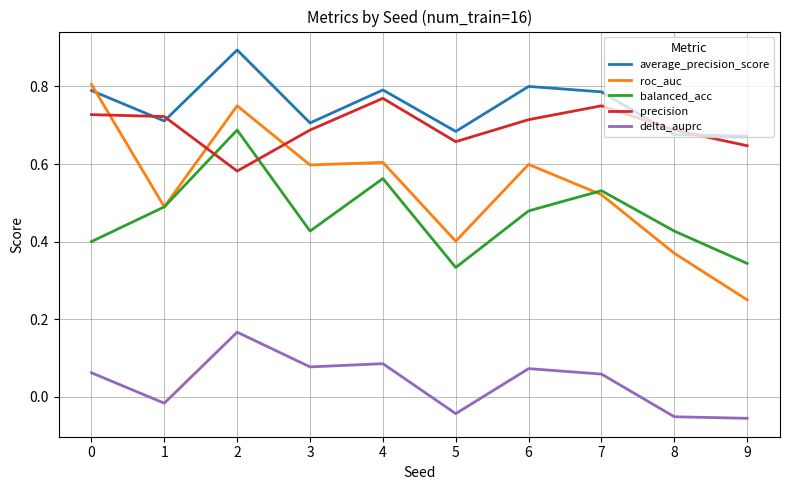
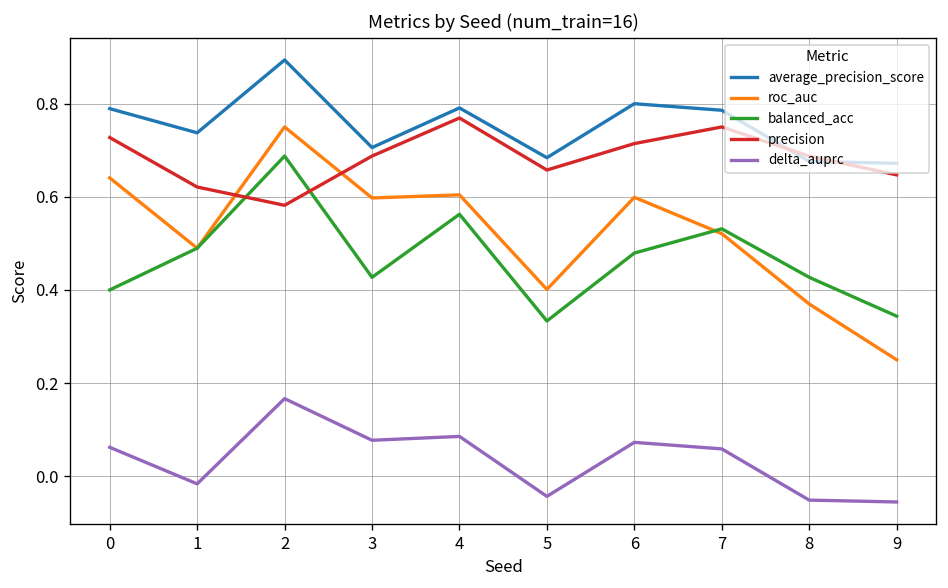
roc_auc, 0: 0.81 -> 0.64
average_precision_score, 1: 0.71 -> 0.74
precision, 1: 0.72 -> 0.62
